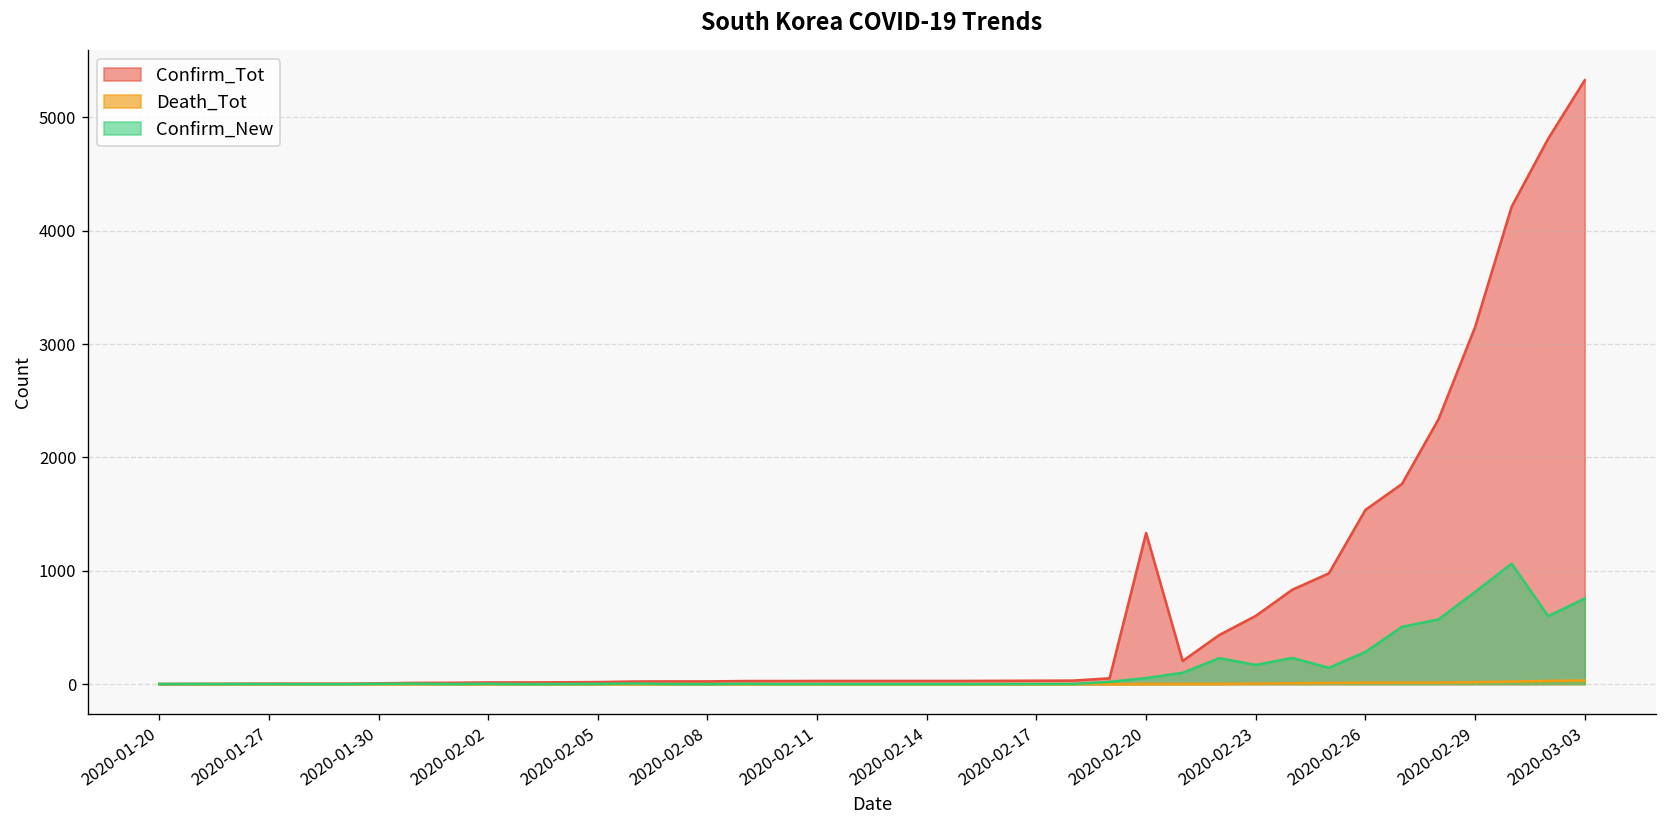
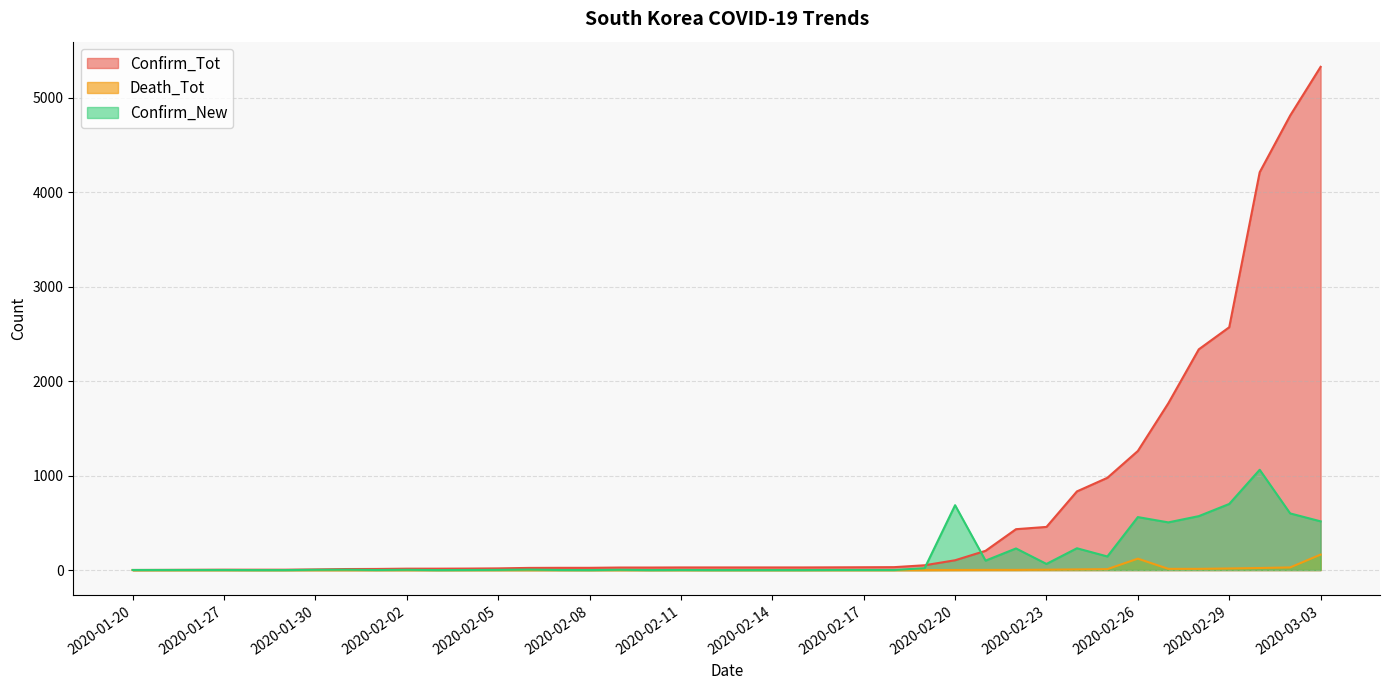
Confirm_Tot, 2020-02-20: 1300 -> 100
Confirm_New, 2020-02-20: 100 -> 700
Confirm_Tot, 2020-02-23: 600 -> 500
Confirm_New, 2020-02-23: 200 -> 100
Confirm_Tot, 2020-02-26: 1500 -> 1300
Death_Tot, 2020-02-26: 0 -> 100
Confirm_New, 2020-02-26: 300 -> 600
Confirm_Tot, 2020-02-29: 3200 -> 2600
Confirm_New, 2020-02-29: 800 -> 700
Death_Tot, 2020-03-03: 0 -> 200
Confirm_New, 2020-03-03: 800 -> 500
